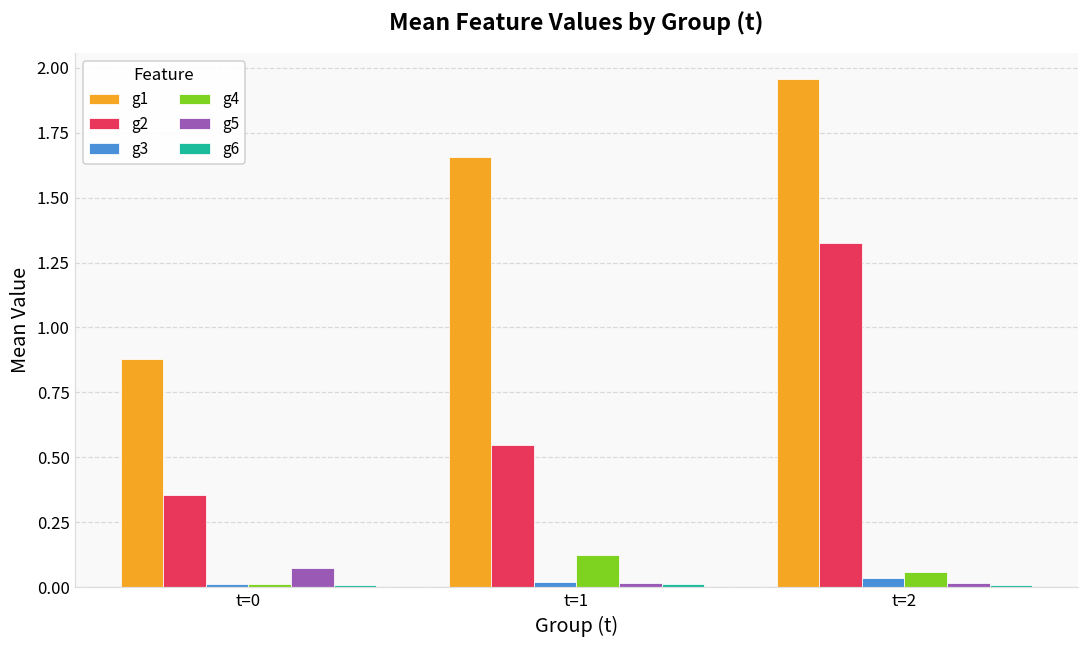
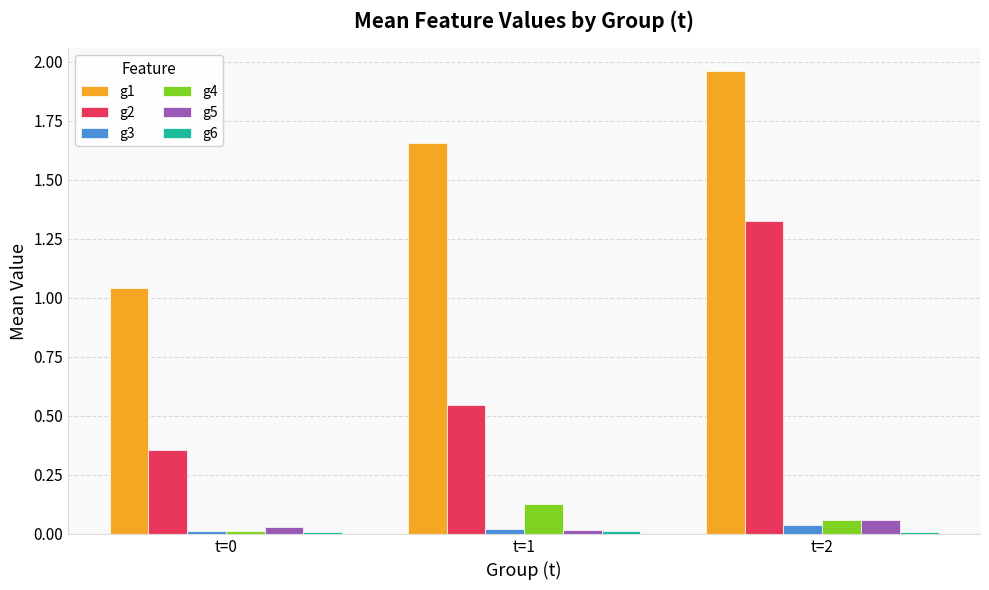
g1, t=0: 0.88 -> 1.04
g5, t=0: 0.07 -> 0.03
g5, t=2: 0.02 -> 0.06
